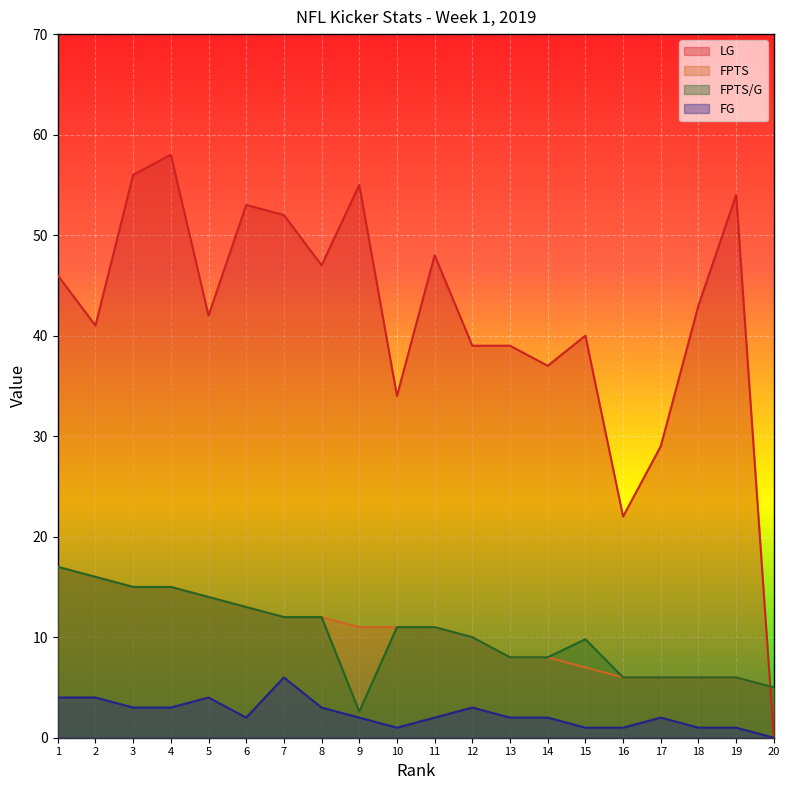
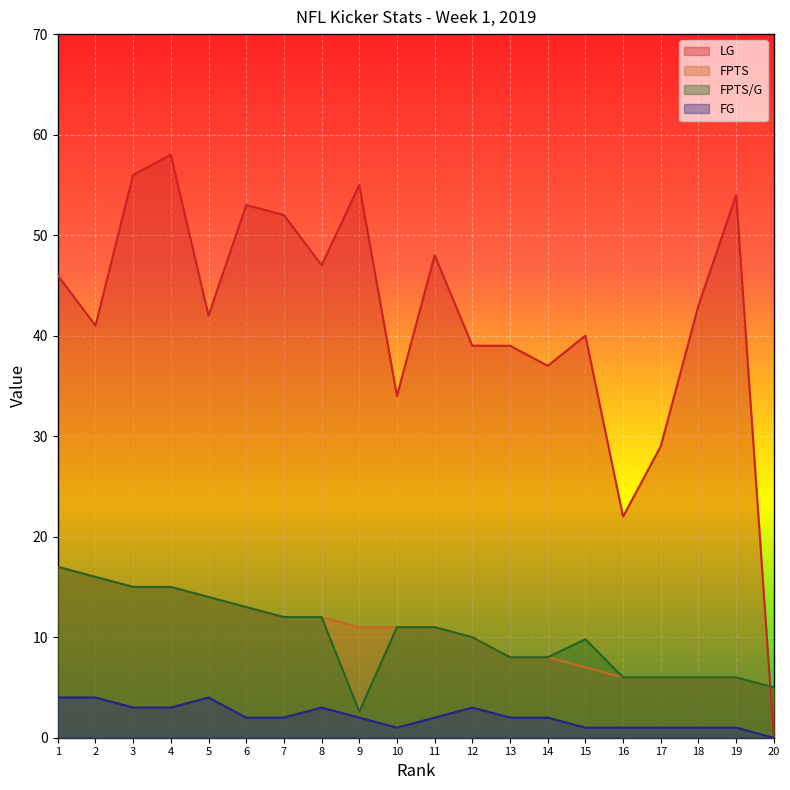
FG, 7: 6 -> 2
FG, 17: 2 -> 1
